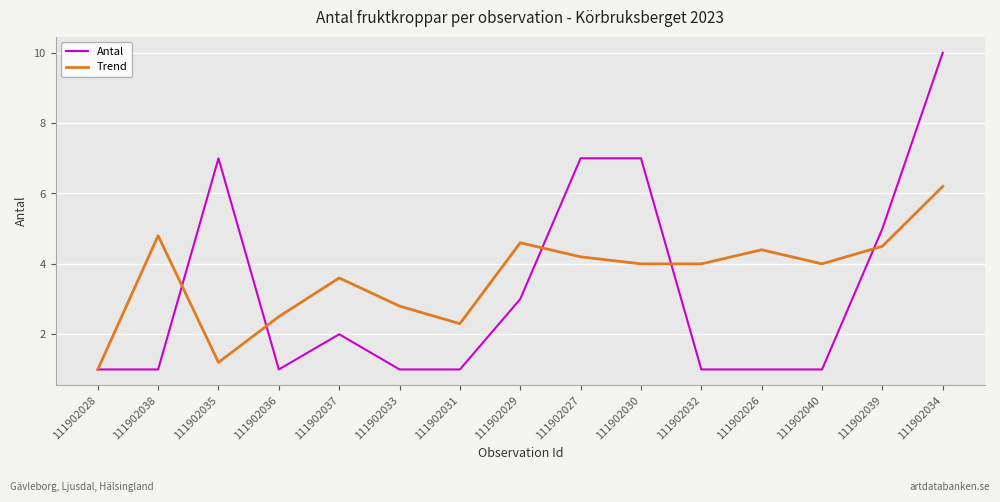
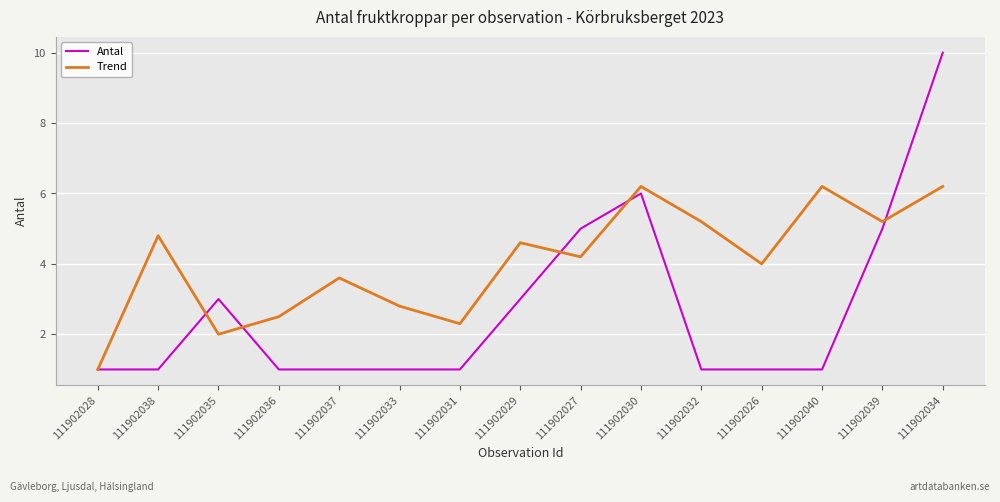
Antal, 111902035: 7 -> 3
Trend, 111902035: 1.2 -> 2.0
Antal, 111902037: 2 -> 1
Antal, 111902027: 7 -> 5
Antal, 111902030: 7 -> 6
Trend, 111902030: 4.0 -> 6.2
Trend, 111902032: 4.0 -> 5.2
Trend, 111902026: 4.4 -> 4.0
Trend, 111902040: 4.0 -> 6.2
Trend, 111902039: 4.5 -> 5.2
